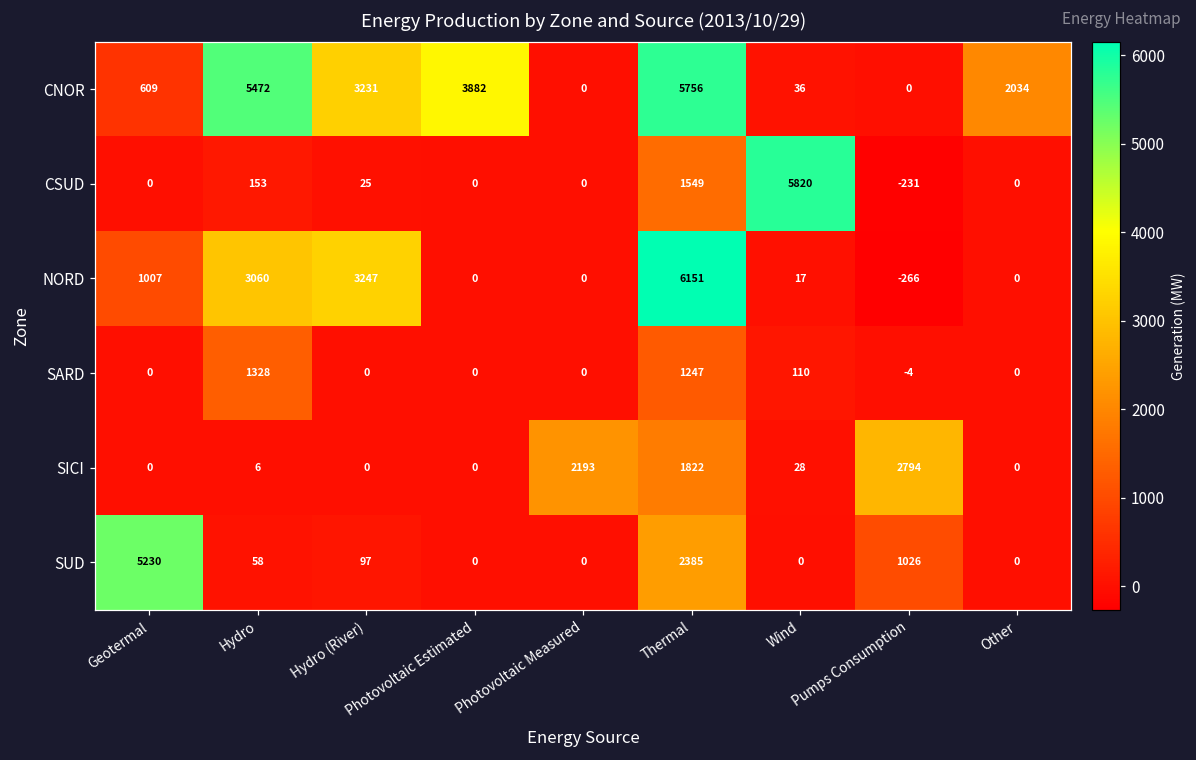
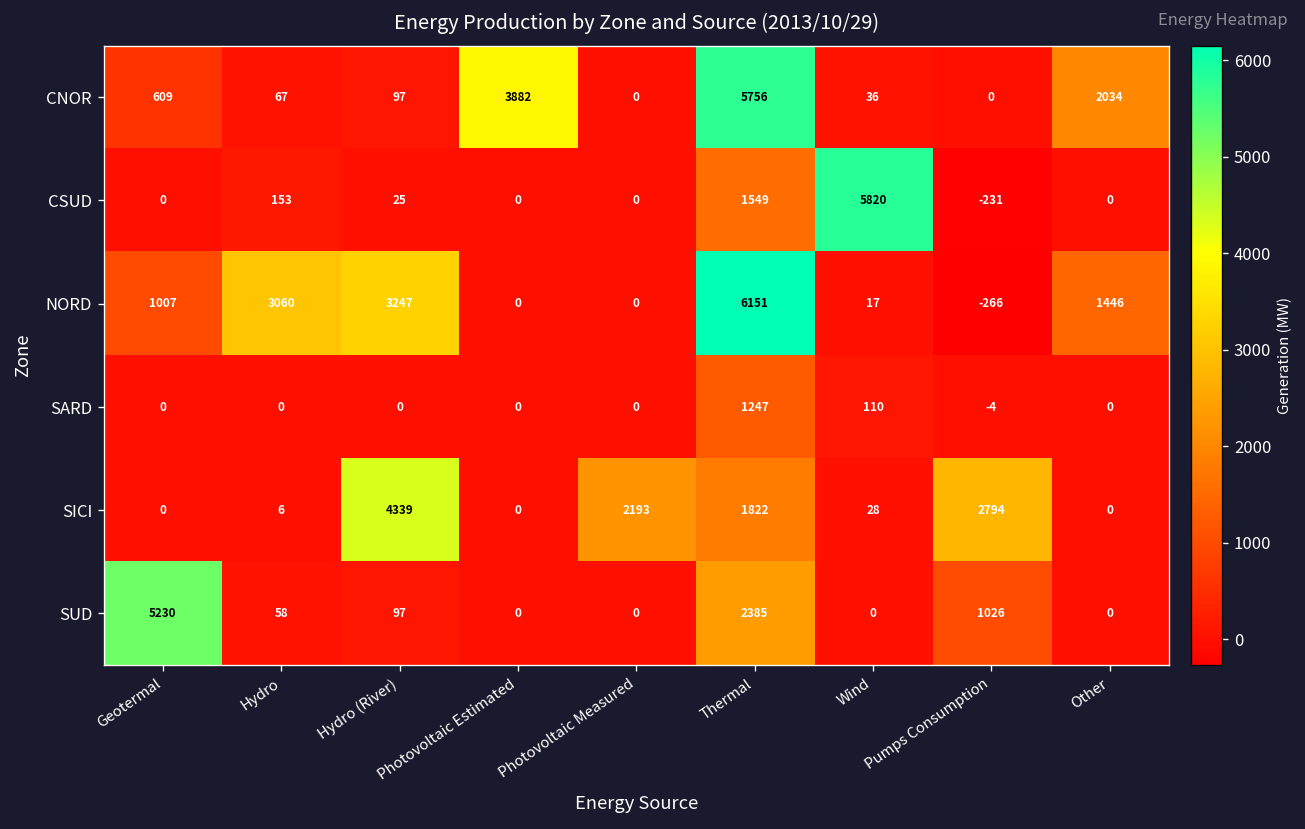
CNOR, Hydro: 5472 -> 67
CNOR, Hydro (River): 3231 -> 97
NORD, Other: 0 -> 1446
SARD, Hydro: 1328 -> 0
SICI, Hydro (River): 0 -> 4339
